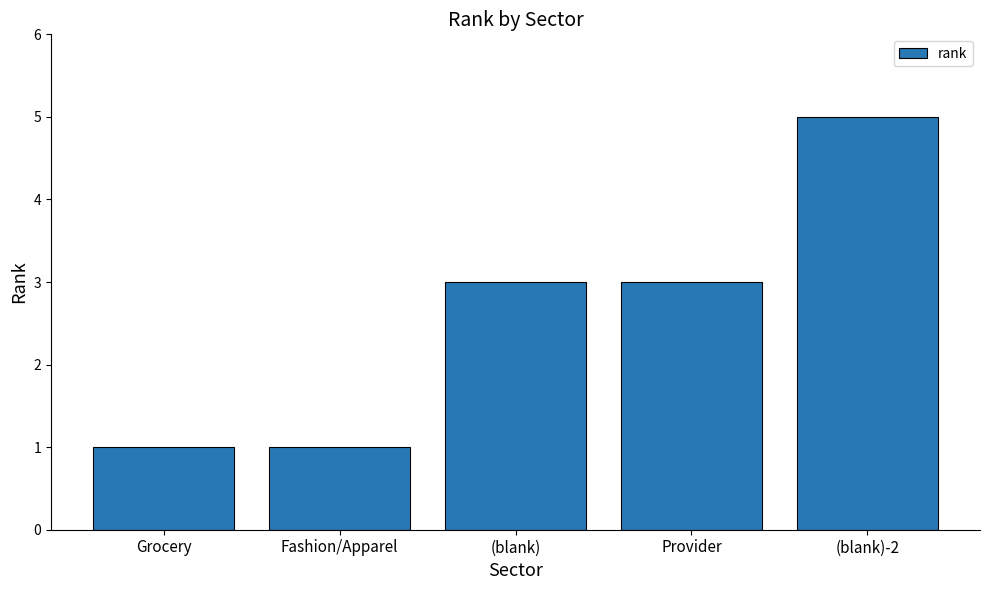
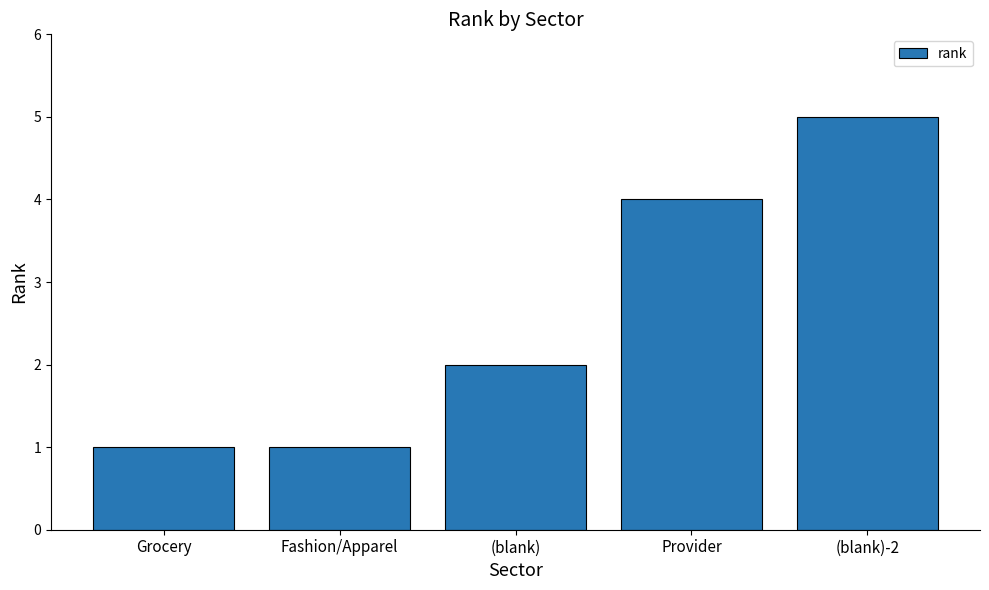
(blank): 3 -> 2
Provider: 3 -> 4
